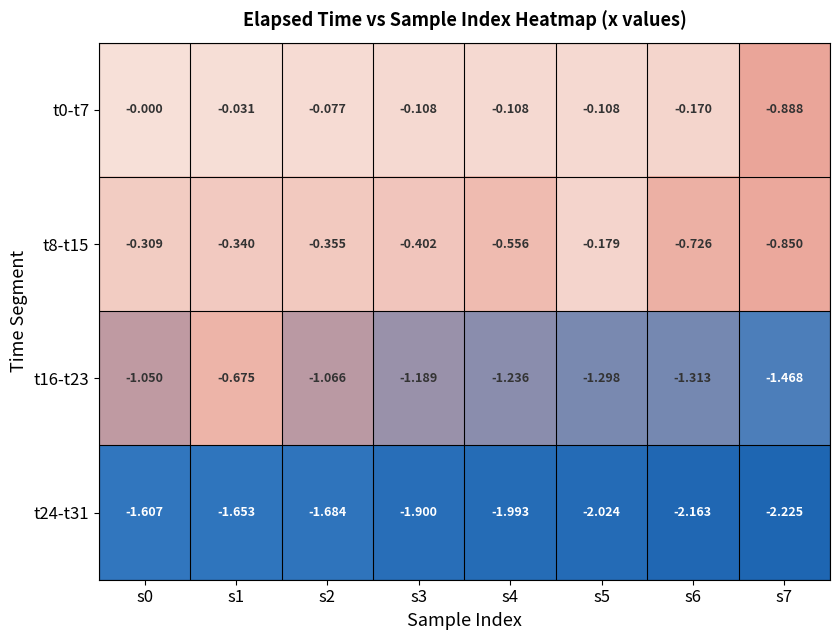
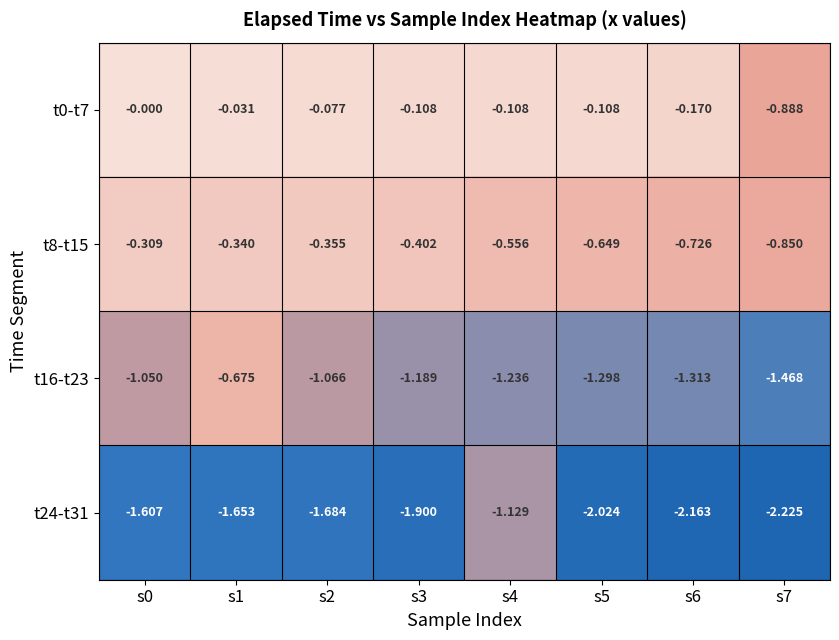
t8-t15, s5: -0.179 -> -0.649
t24-t31, s4: -1.993 -> -1.129
